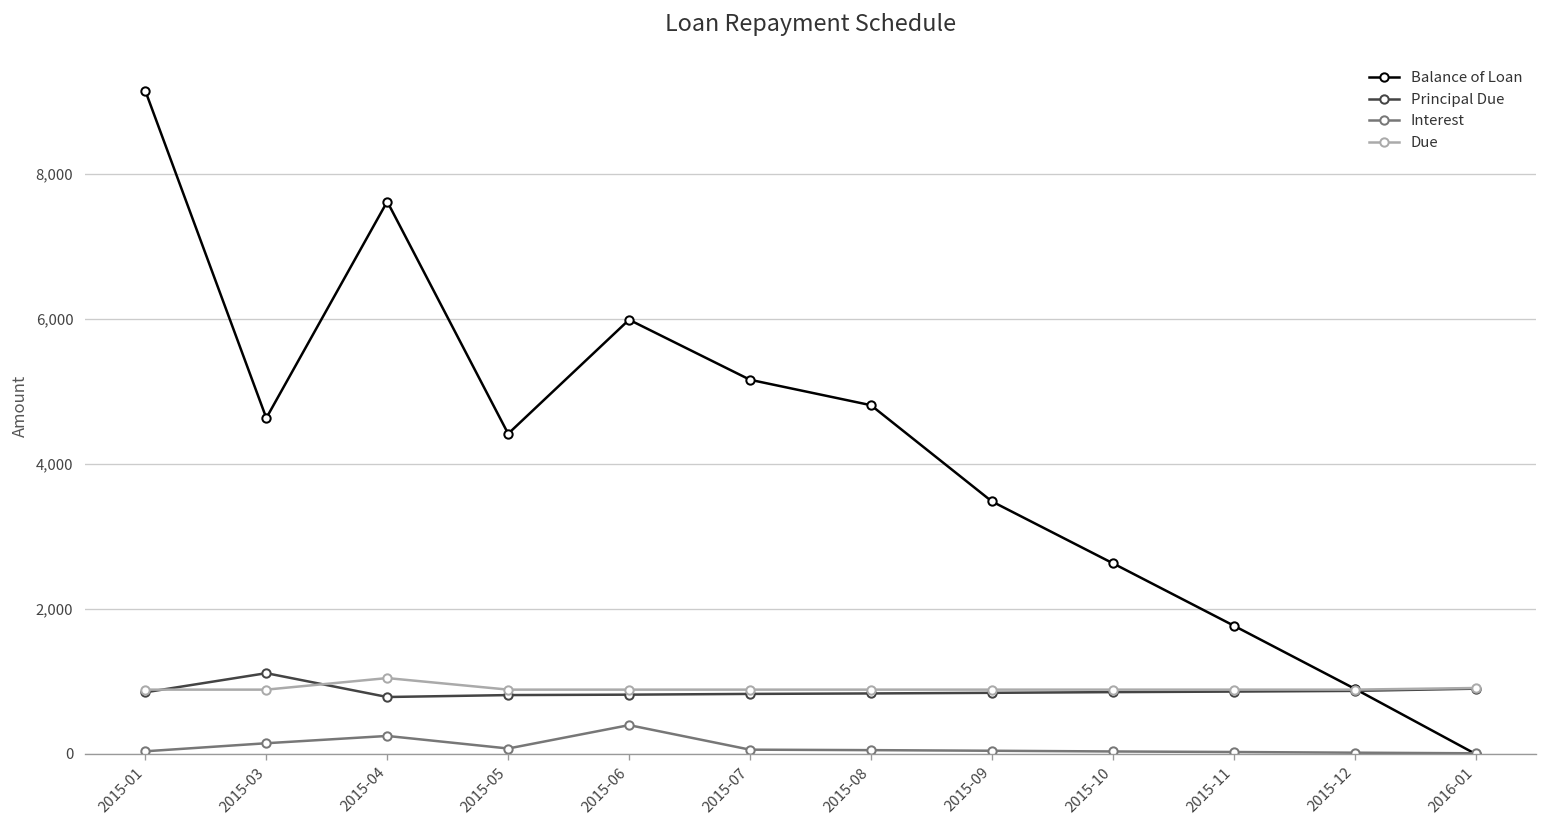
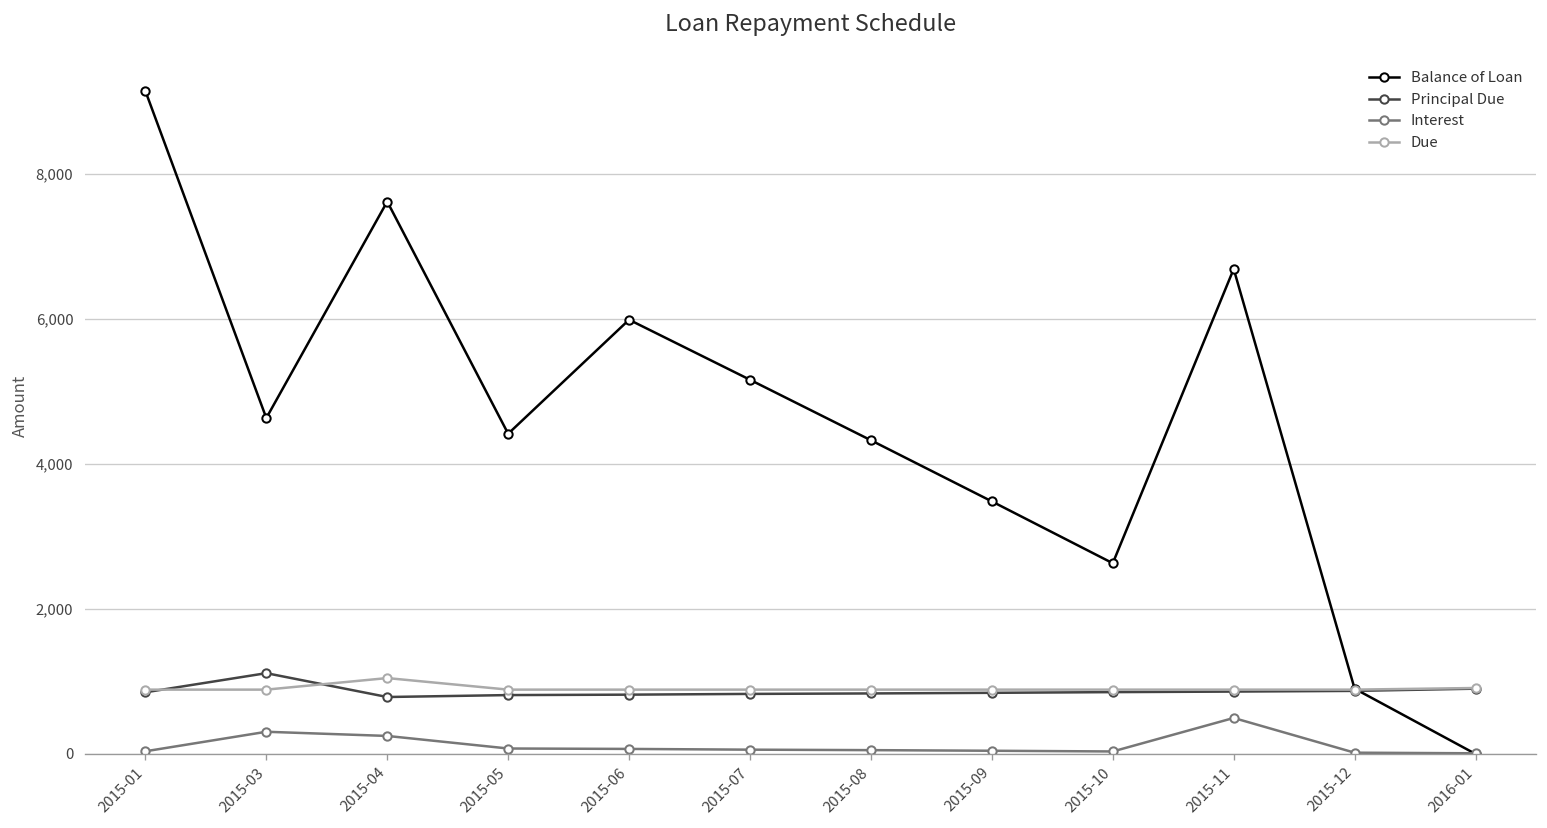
Interest, 2015-03: 100 -> 300
Interest, 2015-06: 400 -> 100
Balance of Loan, 2015-08: 4,800 -> 4,300
Balance of Loan, 2015-11: 1,800 -> 6,700
Interest, 2015-11: 0 -> 500
